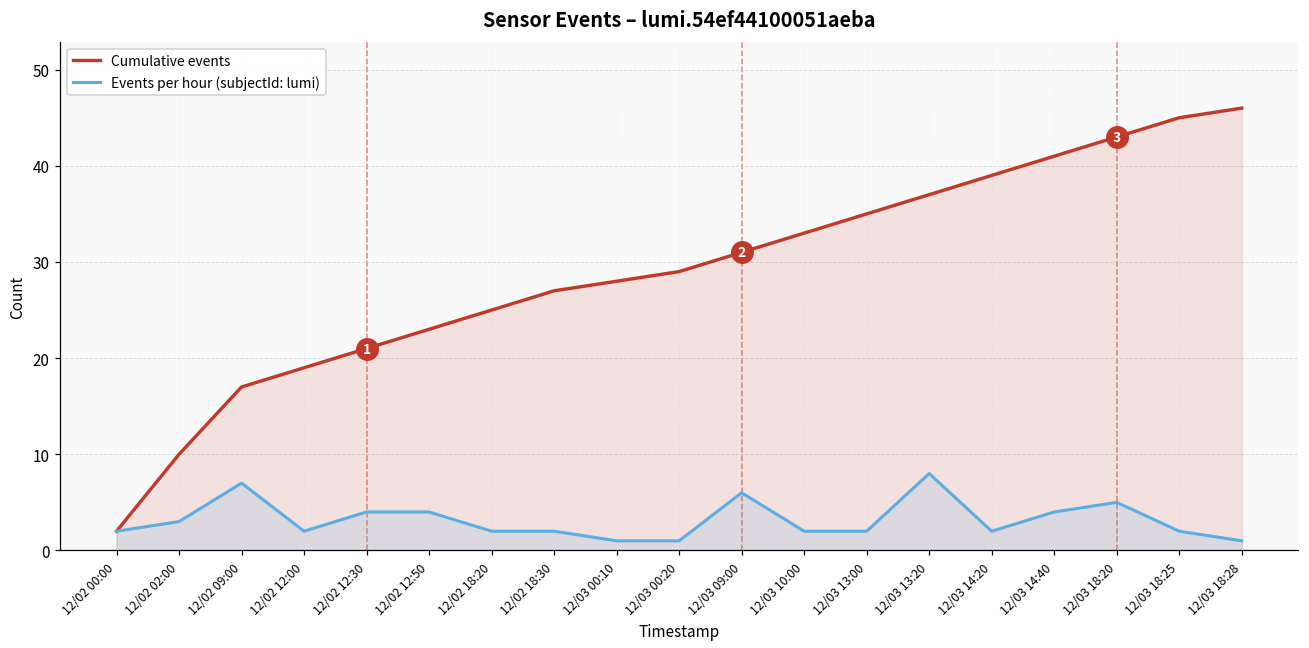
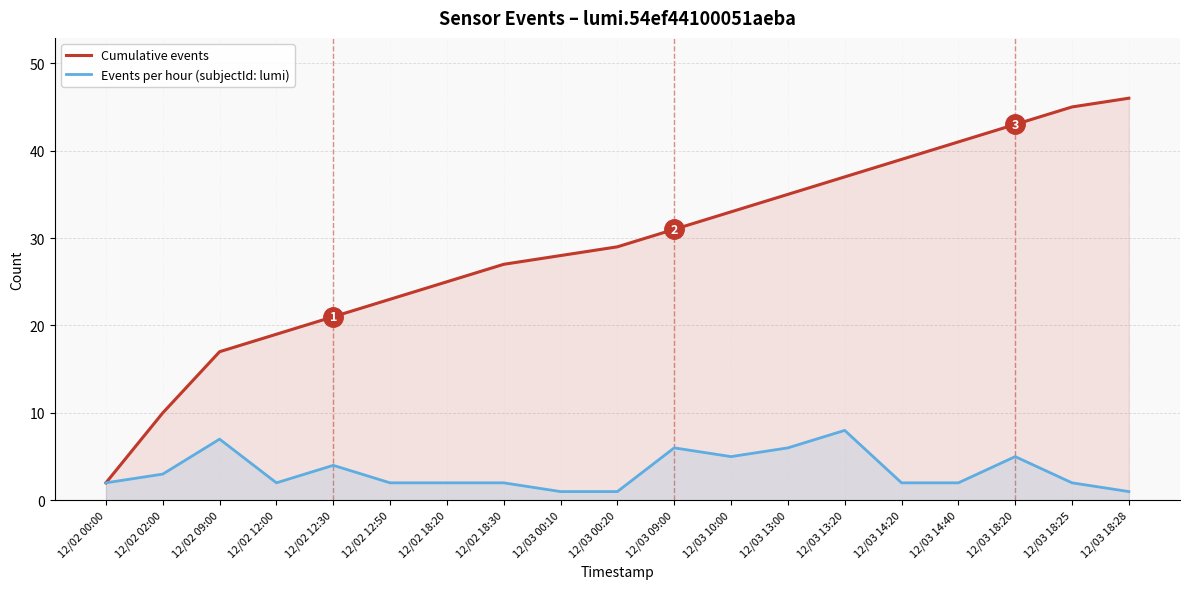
Events per hour (subjectId: lumi), 12/02 12:50: 4 -> 2
Events per hour (subjectId: lumi), 12/03 10:00: 2 -> 5
Events per hour (subjectId: lumi), 12/03 13:00: 2 -> 6
Events per hour (subjectId: lumi), 12/03 14:40: 4 -> 2
